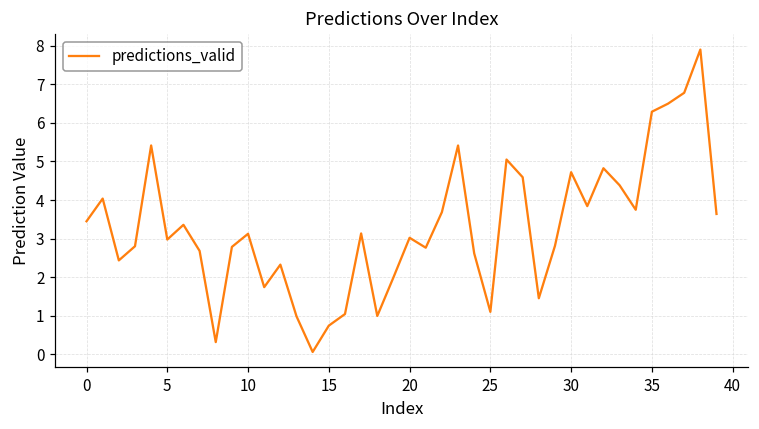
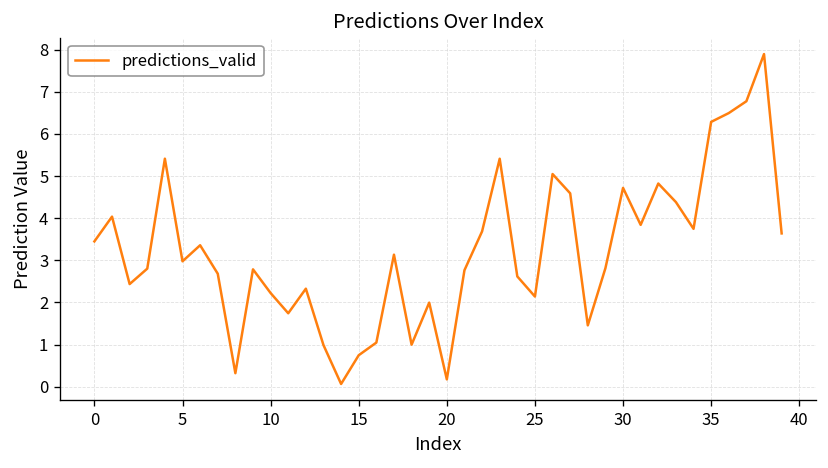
10: 3.1 -> 2.2
20: 3.0 -> 0.2
25: 1.1 -> 2.1
